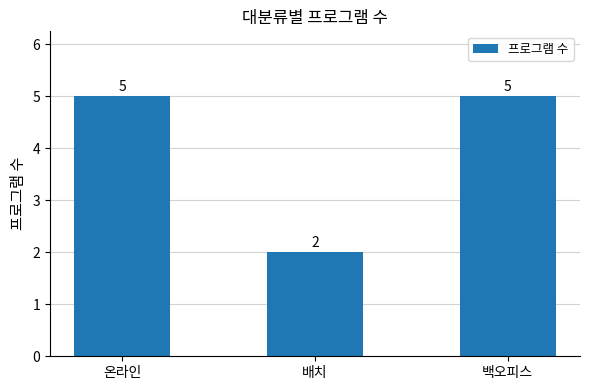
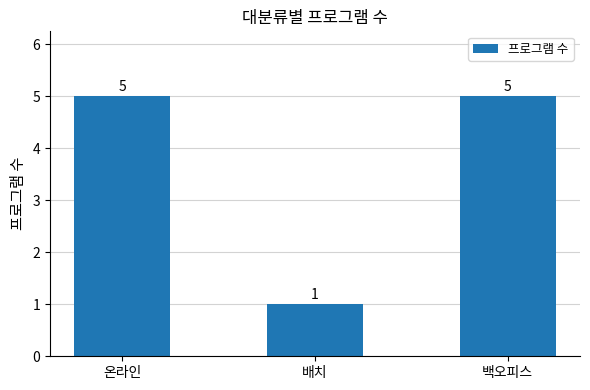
배치: 2 -> 1
